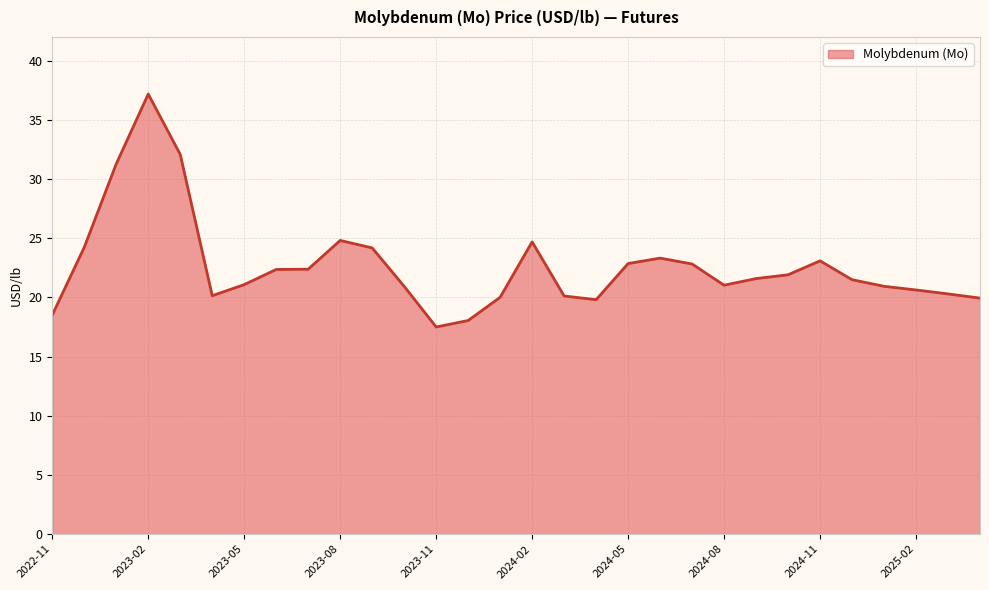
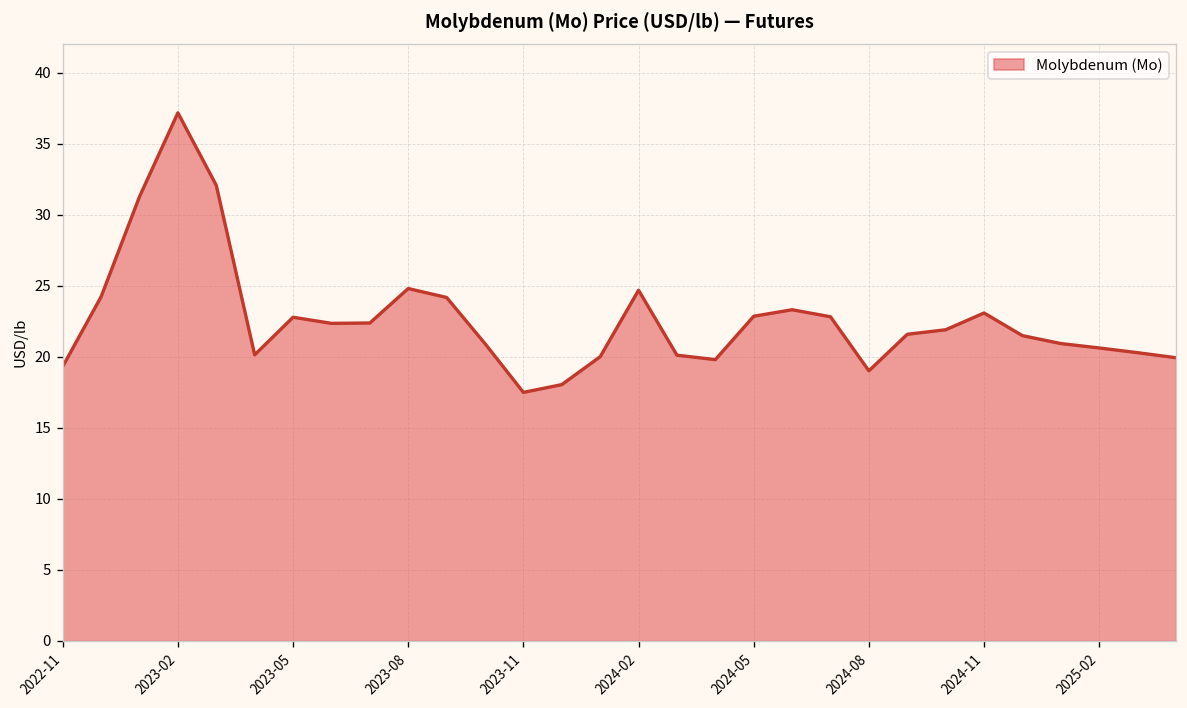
2022-11: 18.5 -> 19.3
2023-05: 21.1 -> 22.8
2024-08: 21.0 -> 19.0
